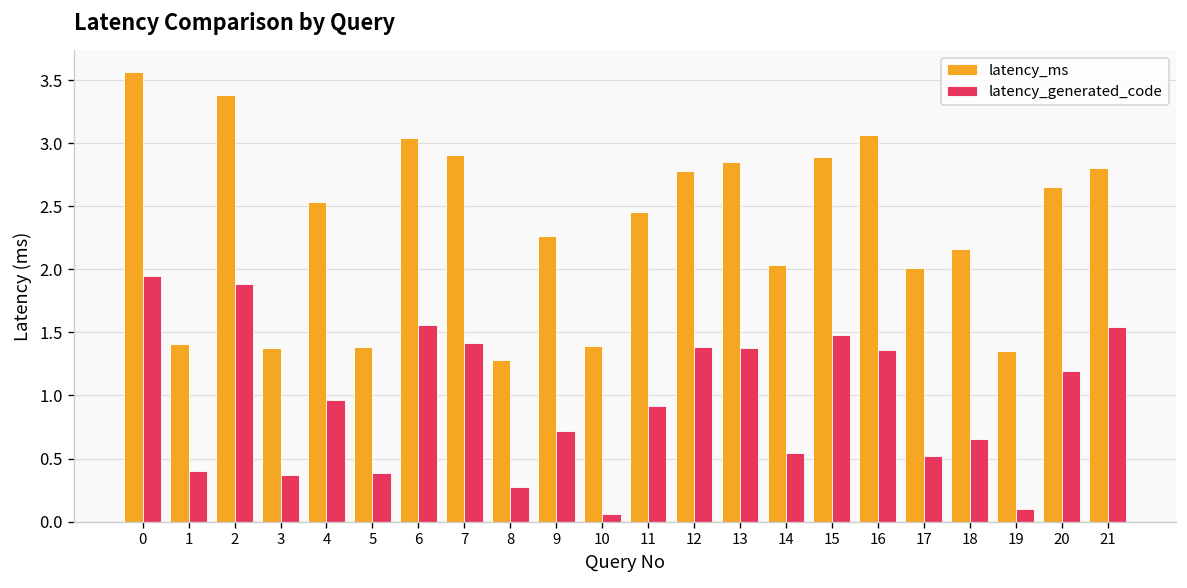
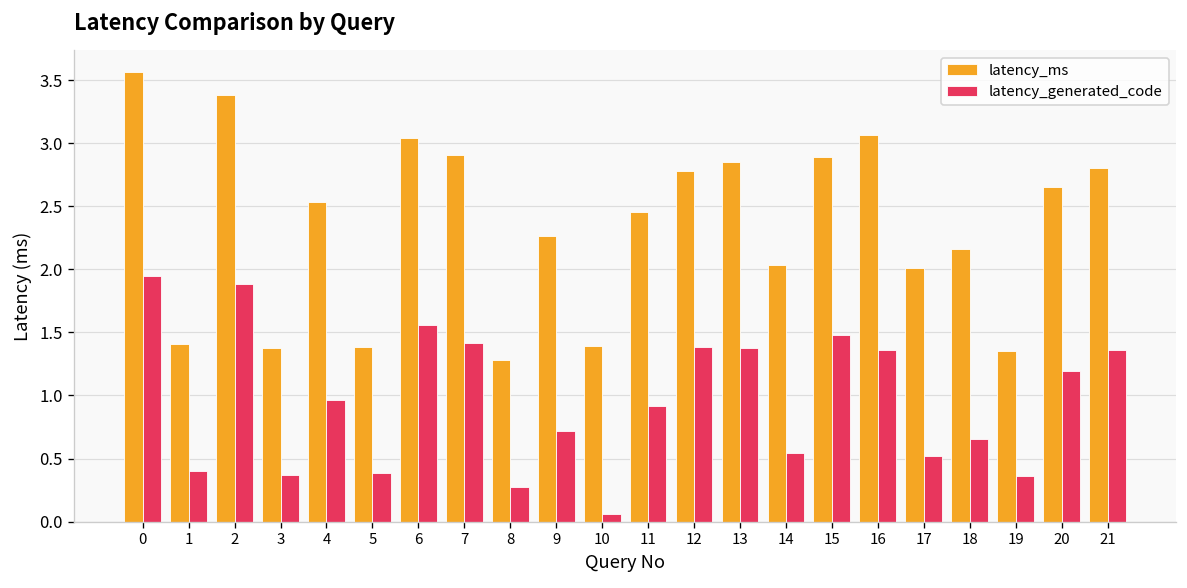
latency_generated_code, 19: 0.10 -> 0.36
latency_generated_code, 21: 1.54 -> 1.36
